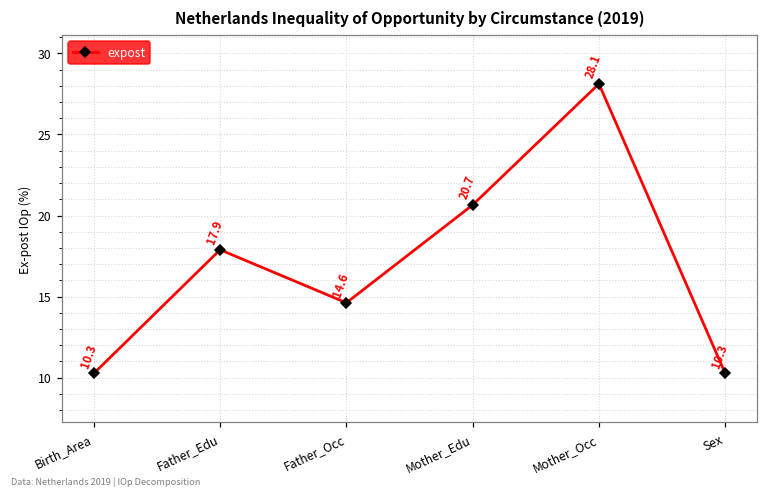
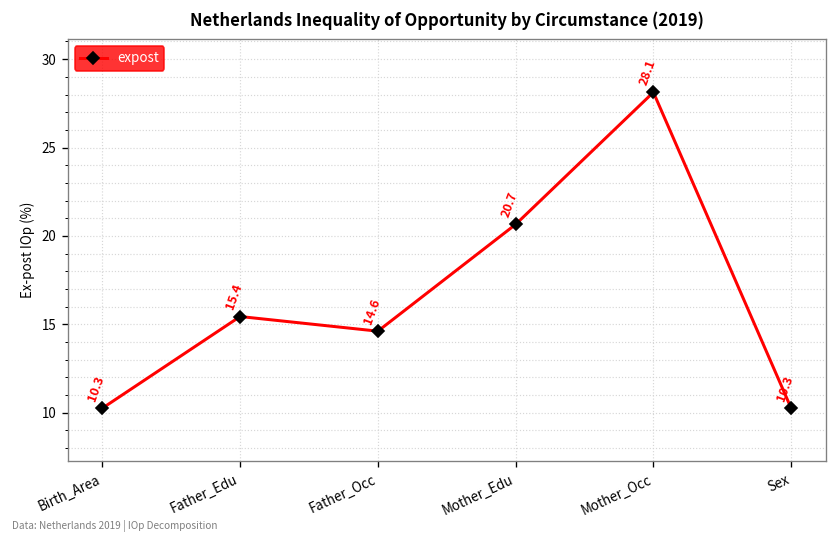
Father_Edu: 17.9 -> 15.4
